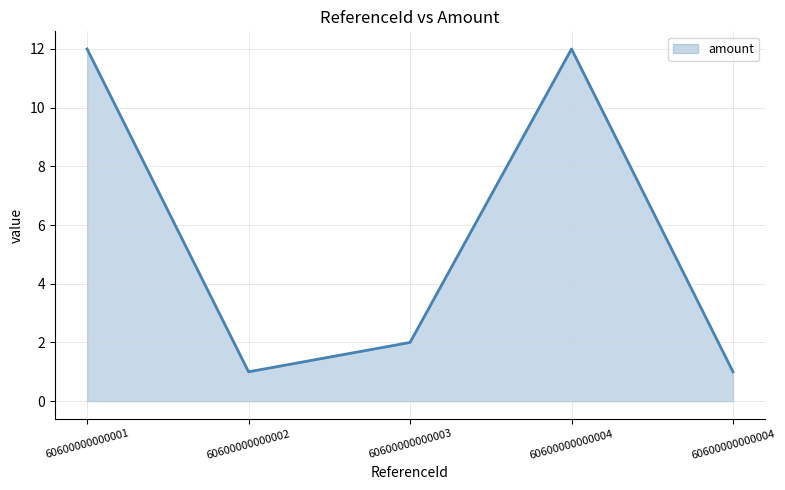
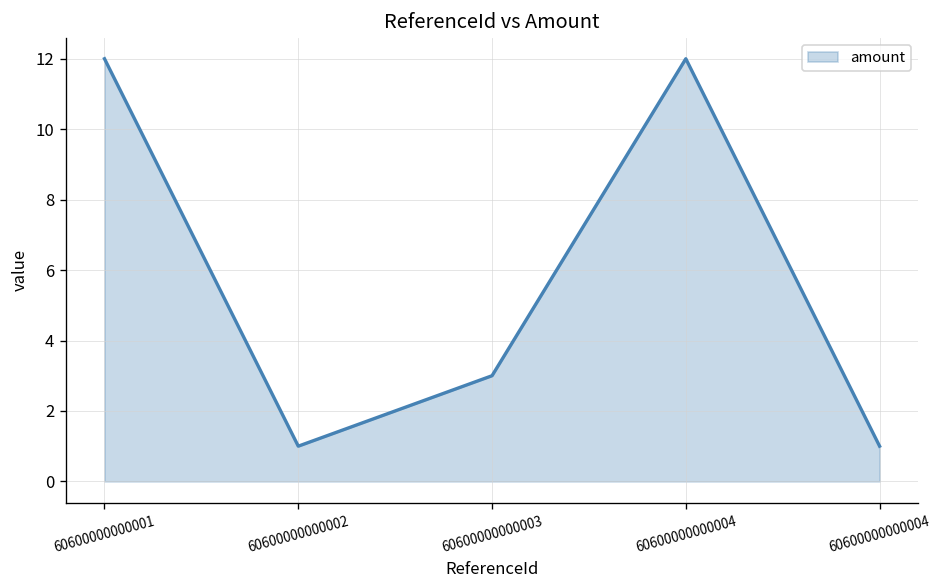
60600000000003: 2 -> 3
